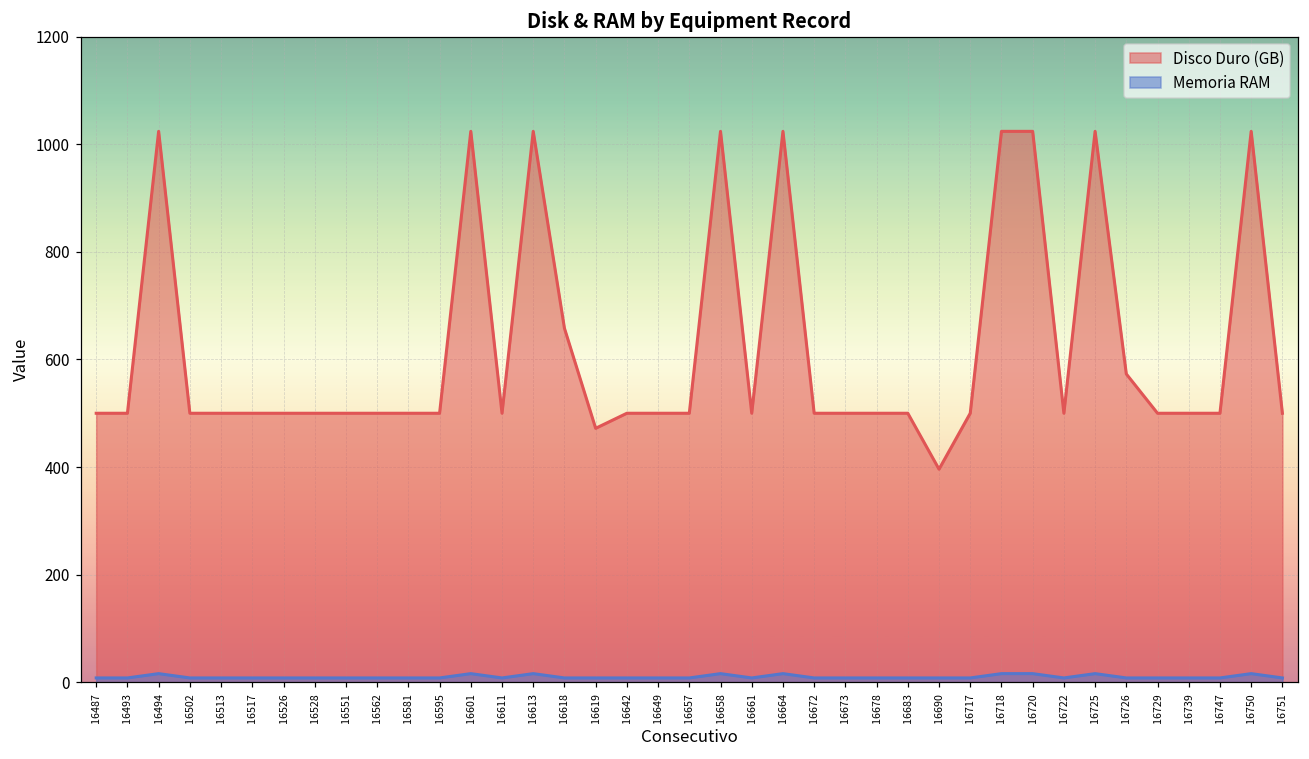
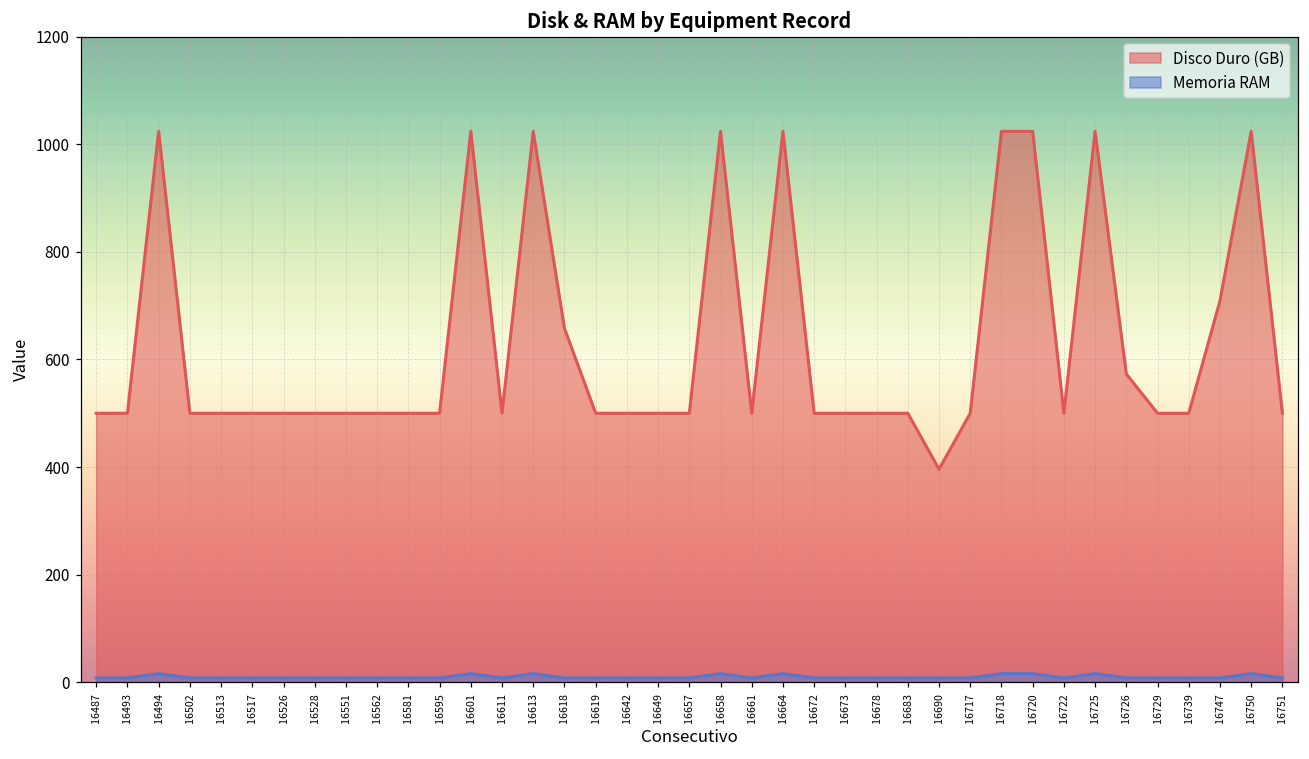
Disco Duro (GB), 16619: 470 -> 500
Disco Duro (GB), 16747: 500 -> 710
